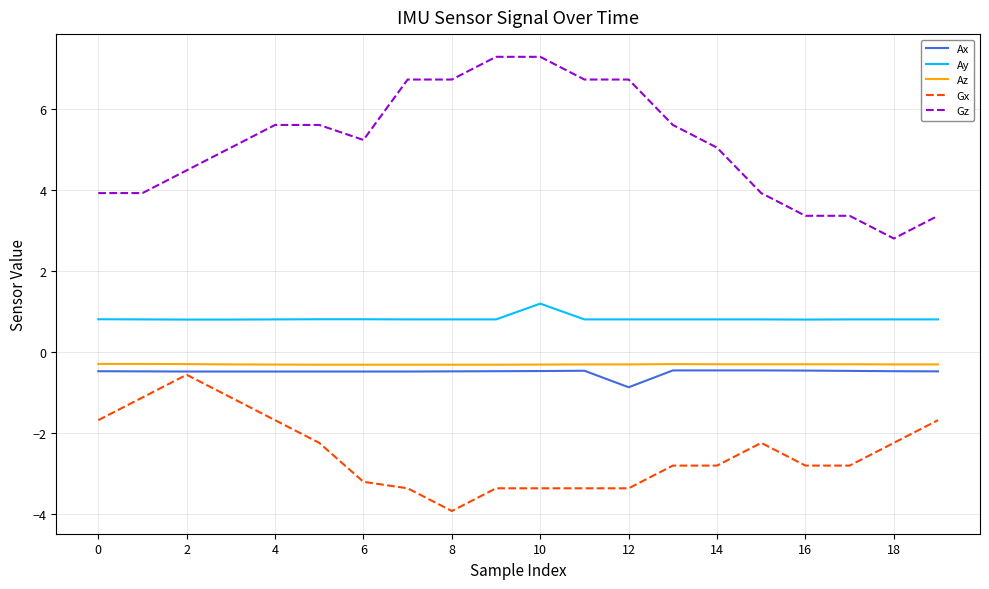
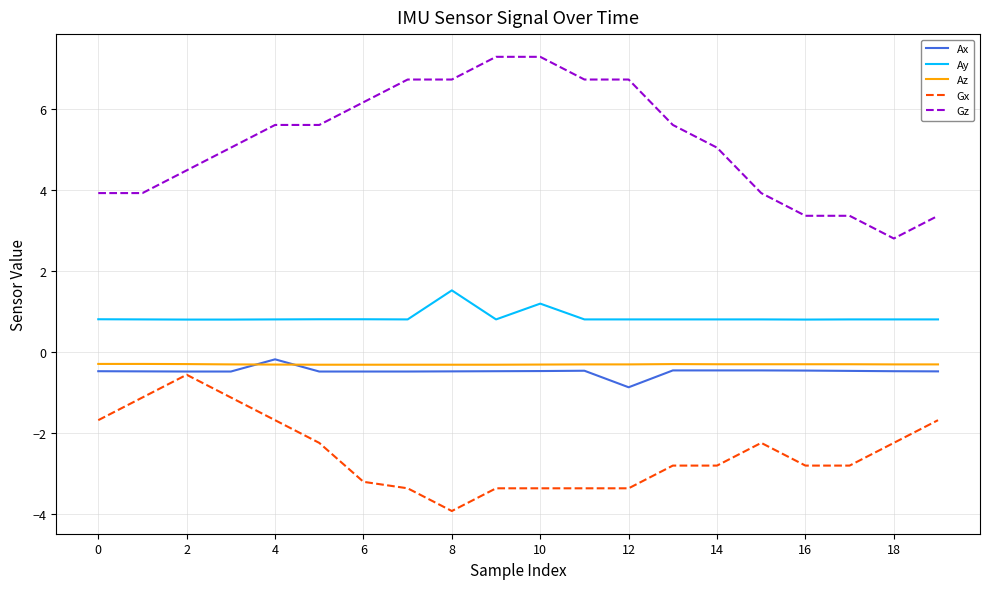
Ax, 4: -0.5 -> -0.2
Gz, 6: 5.2 -> 6.2
Ay, 8: 0.8 -> 1.5
